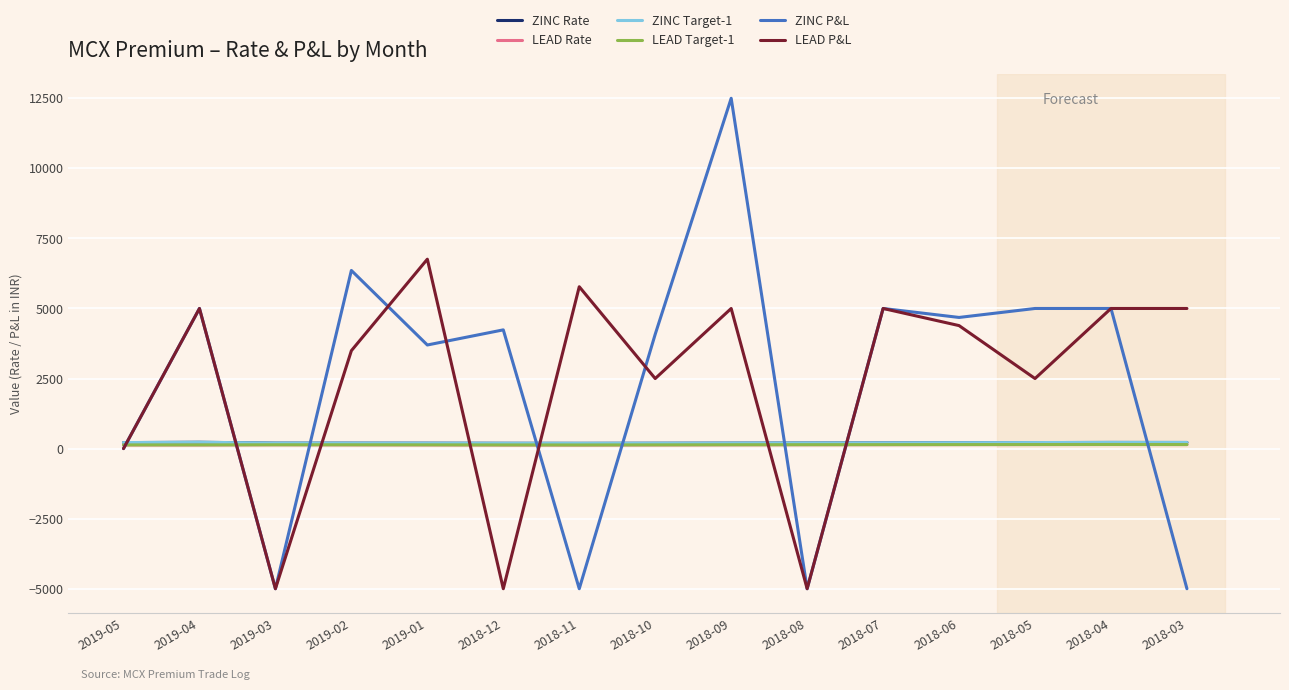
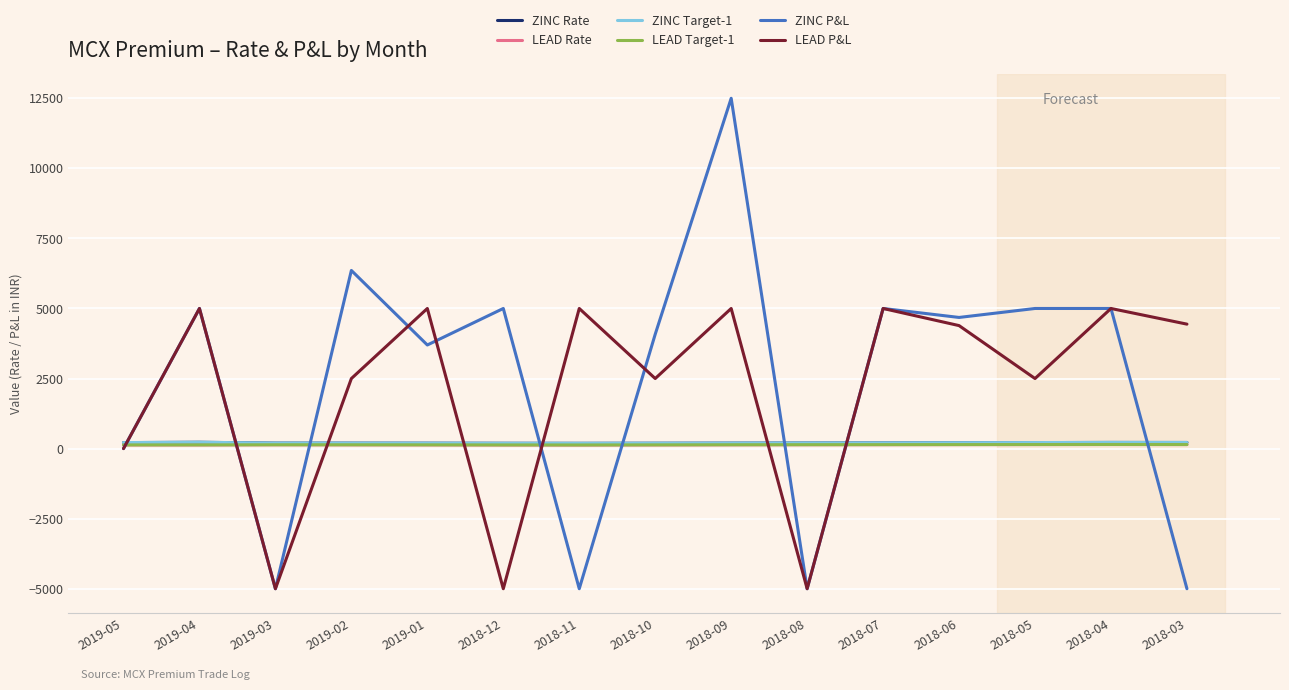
LEAD P&L, 2019-02: 3500 -> 2500
LEAD P&L, 2019-01: 6800 -> 5000
ZINC P&L, 2018-12: 4200 -> 5000
LEAD P&L, 2018-11: 5800 -> 5000
LEAD P&L, 2018-03: 5000 -> 4400
